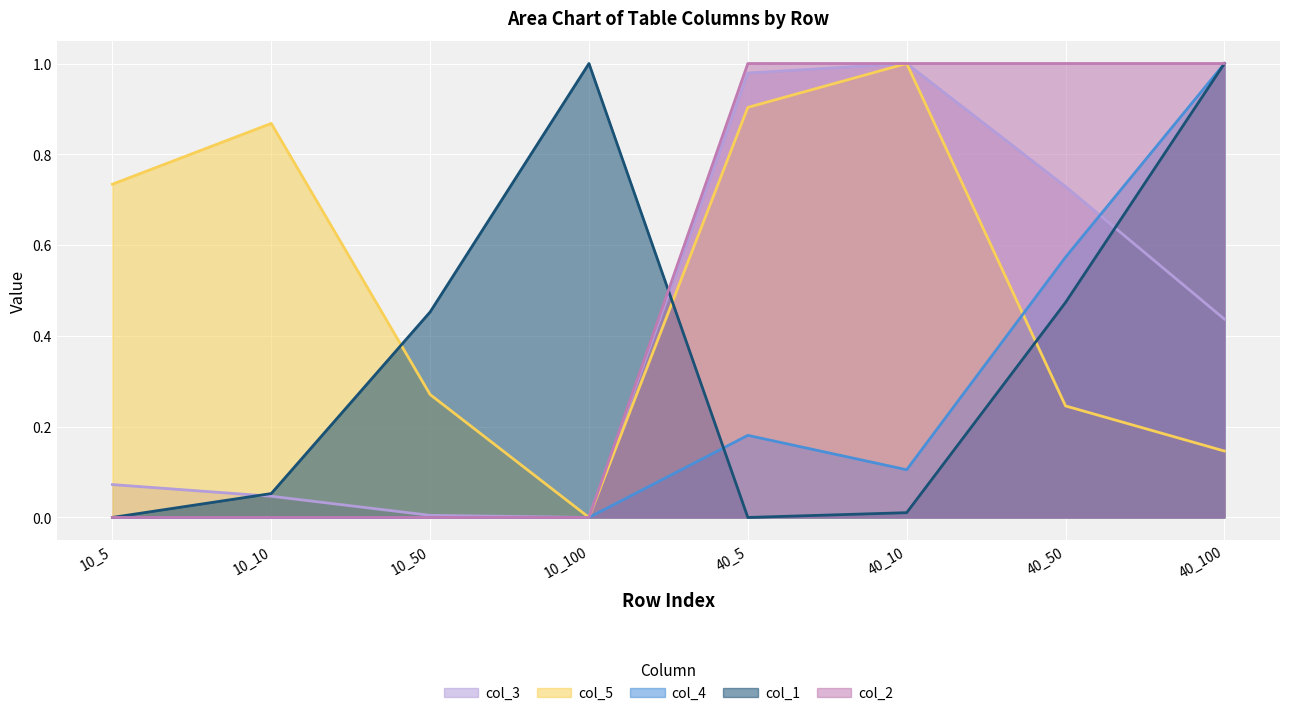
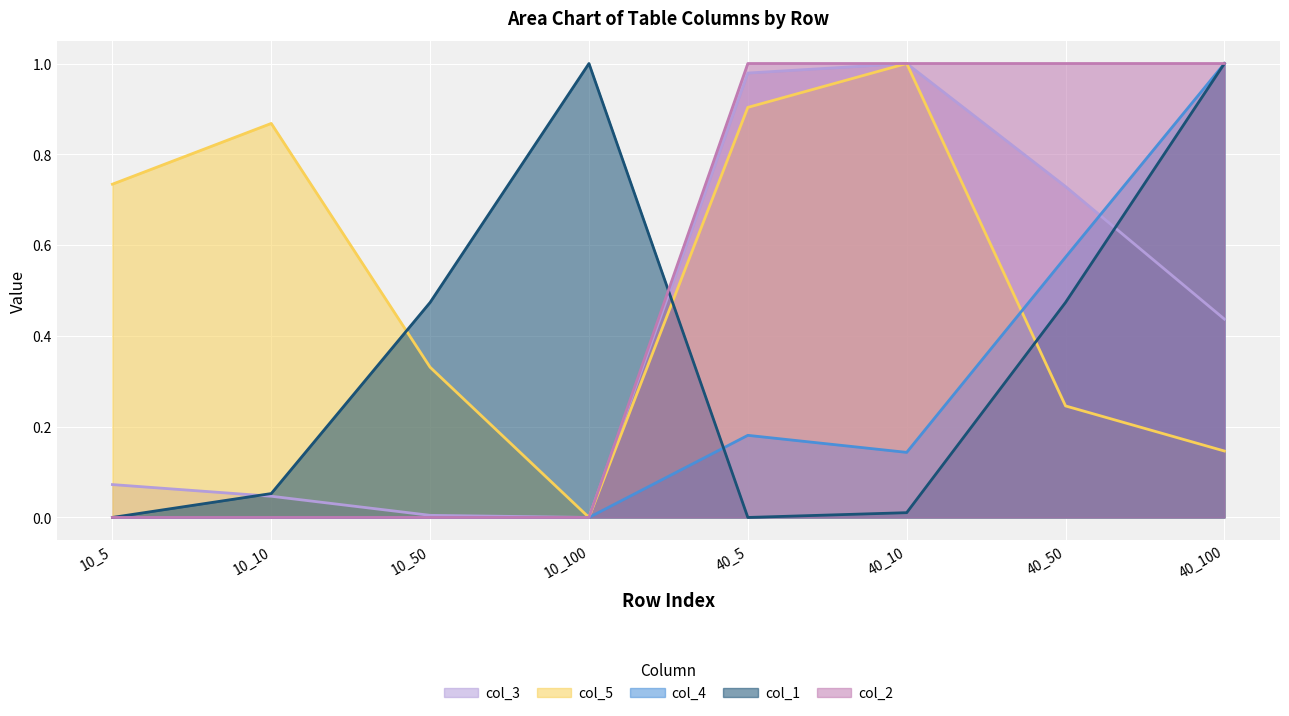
col_5, 10_50: 0.27 -> 0.33
col_1, 10_50: 0.45 -> 0.47
col_4, 40_10: 0.11 -> 0.14
